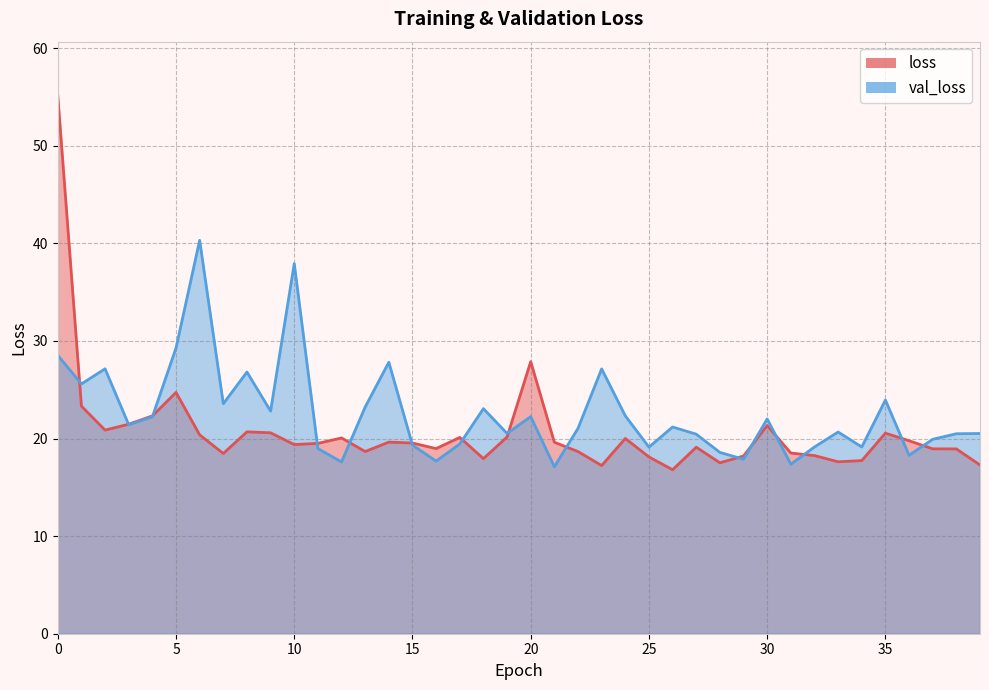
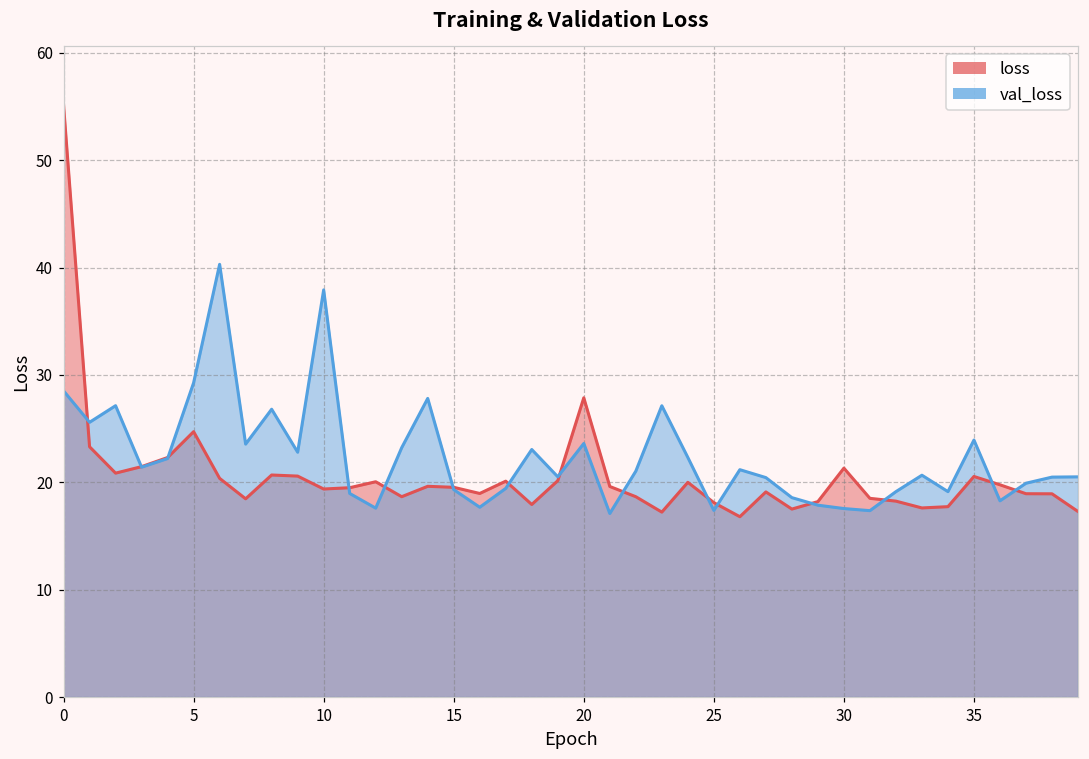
val_loss, 20: 22 -> 24
val_loss, 25: 19 -> 17
val_loss, 30: 22 -> 18
